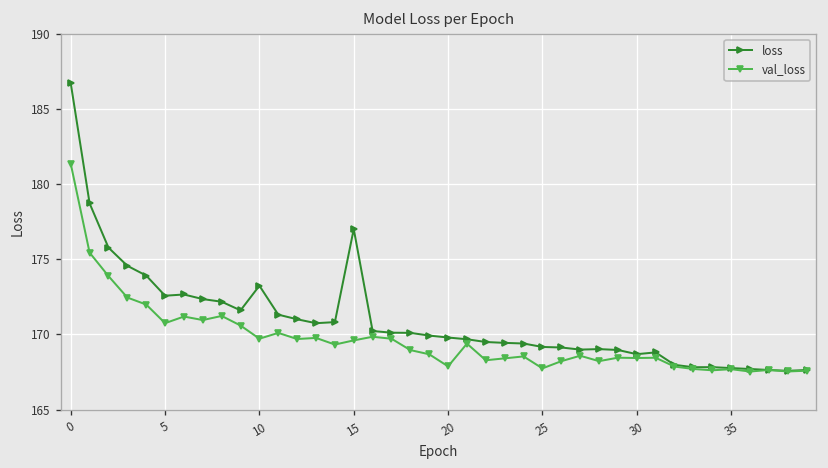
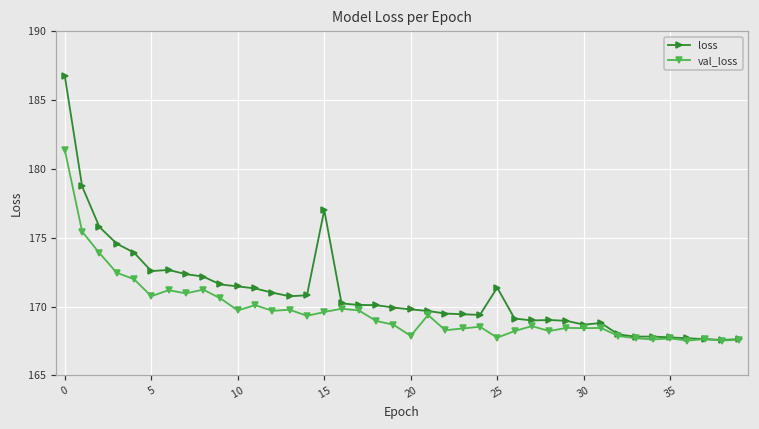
loss, 10: 173.2 -> 171.5
loss, 25: 169.2 -> 171.4
